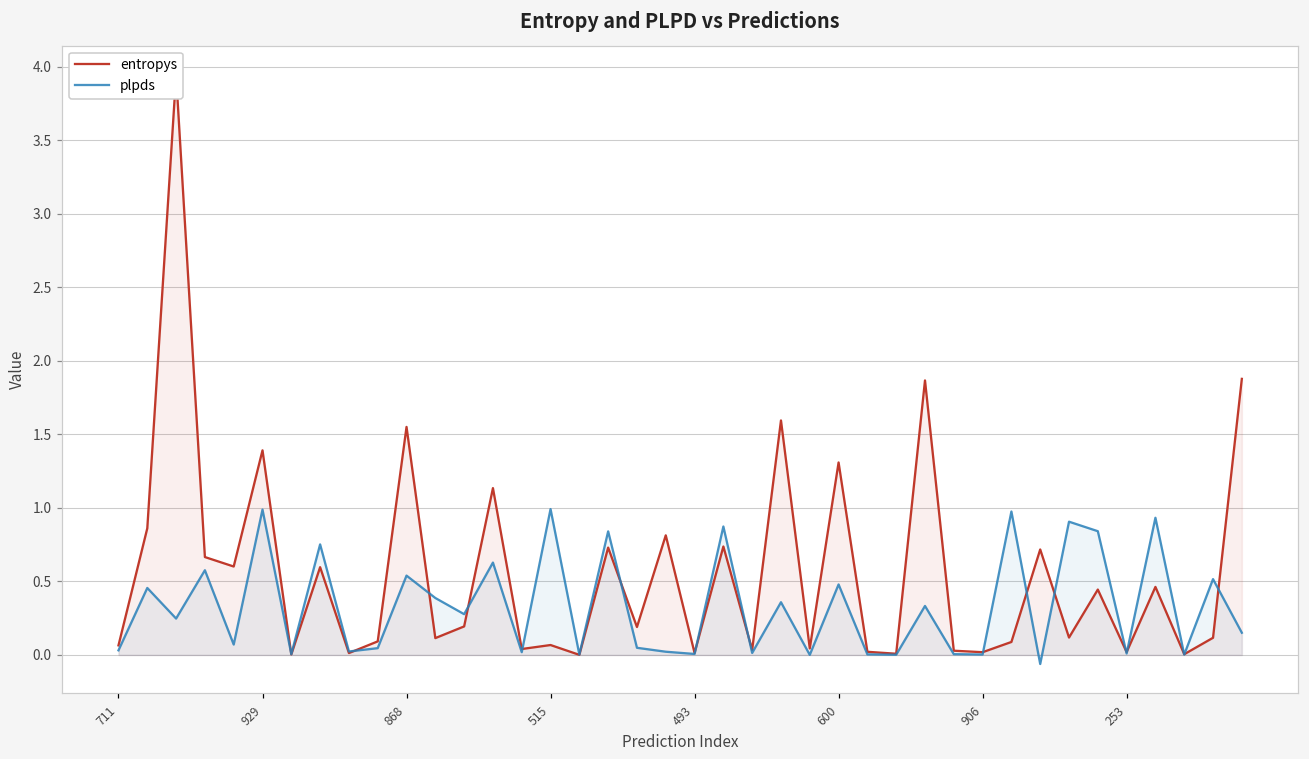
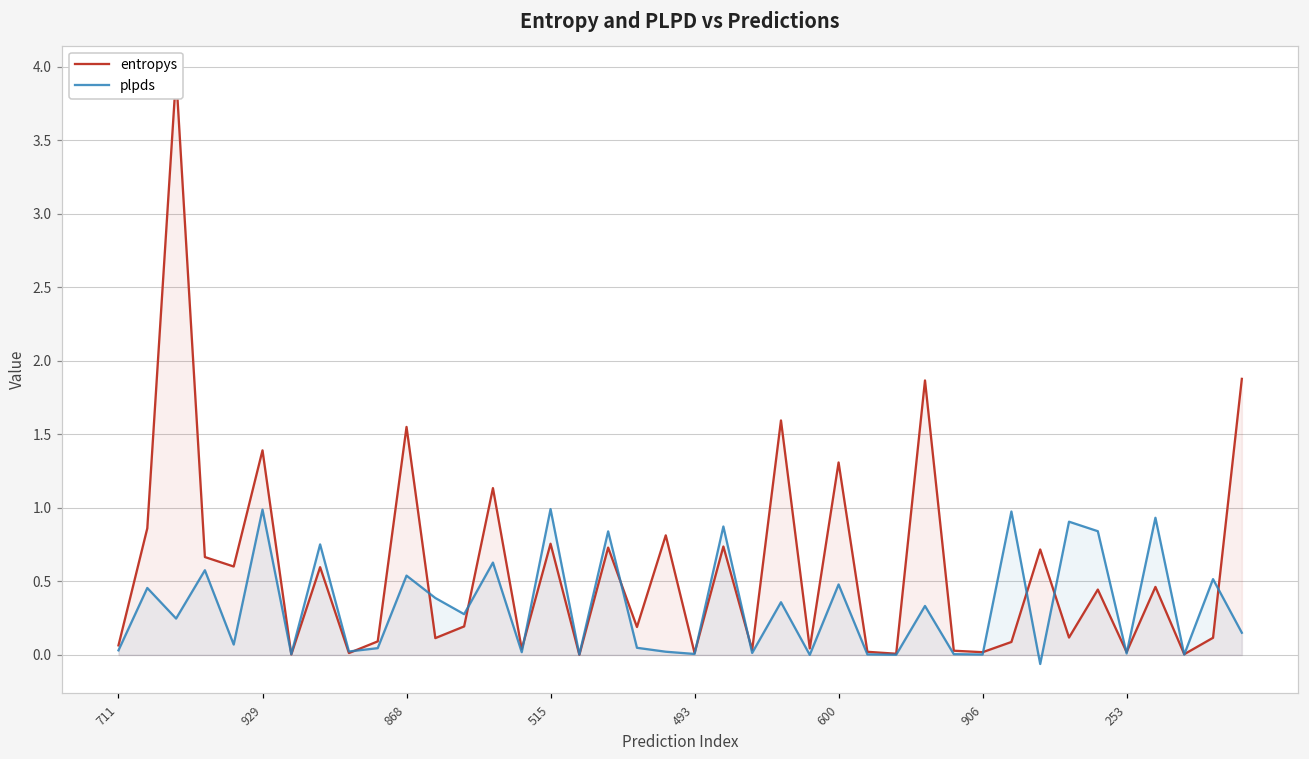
entropys, 515: 0.07 -> 0.76
